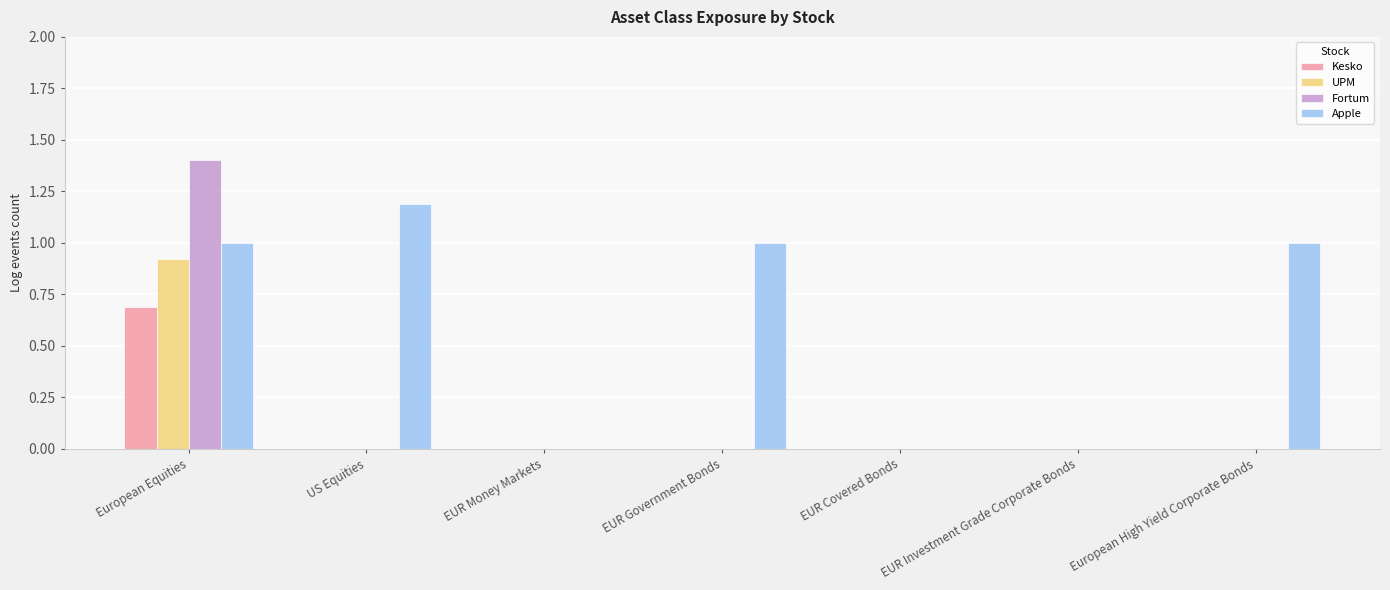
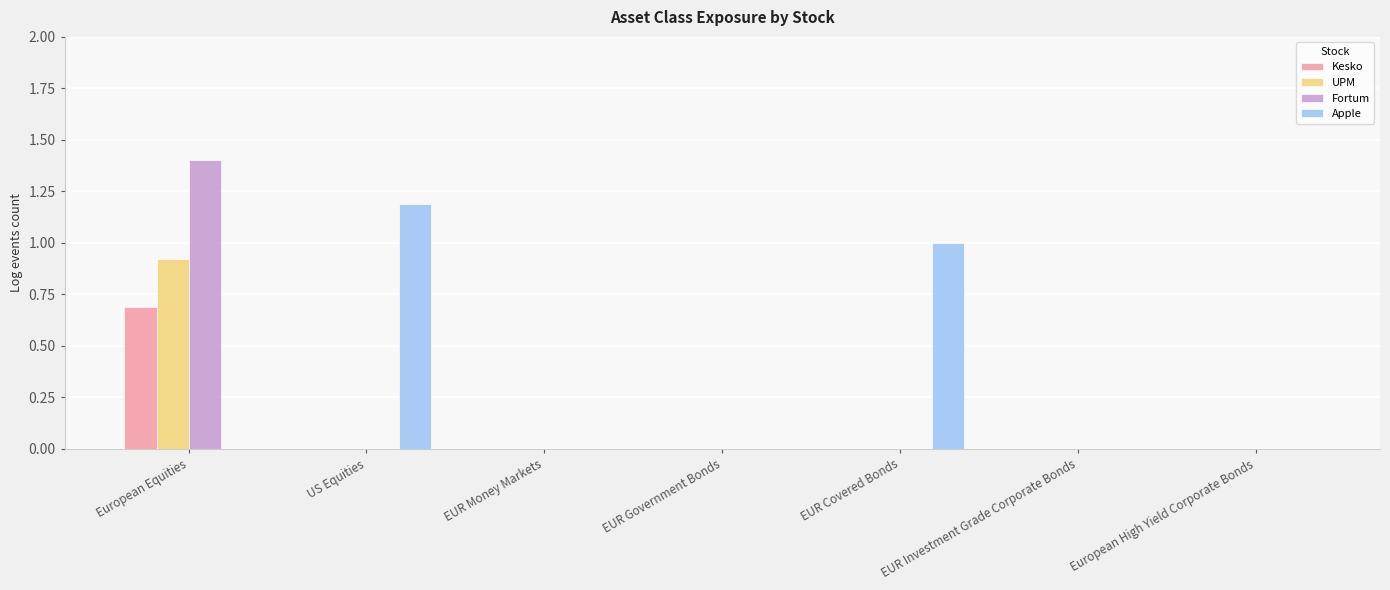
Apple, European Equities: 1 -> 0
Apple, EUR Government Bonds: 1 -> 0
Apple, EUR Covered Bonds: 0 -> 1
Apple, European High Yield Corporate Bonds: 1 -> 0
